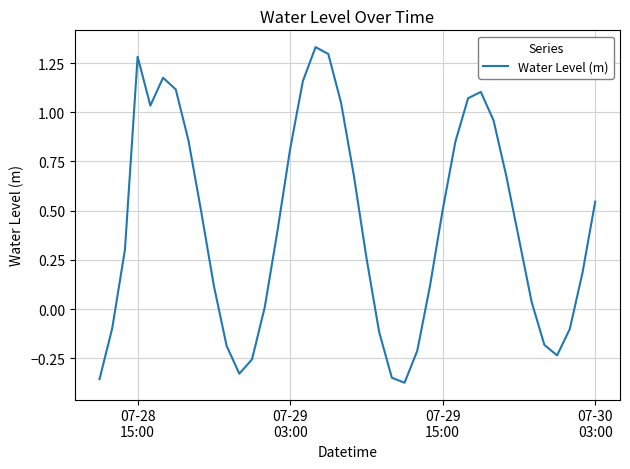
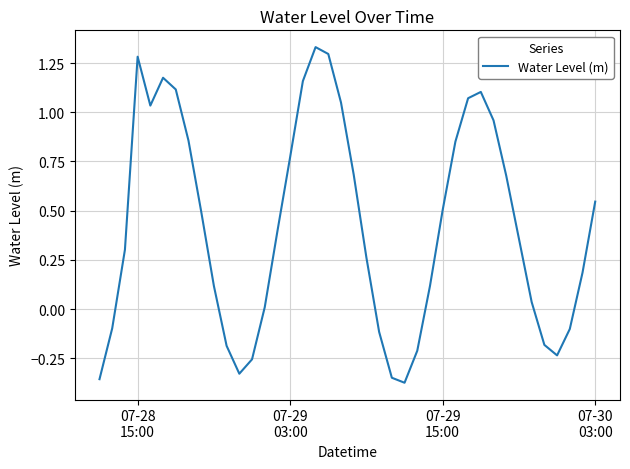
07-29 03:00: 0.81 -> 0.77
